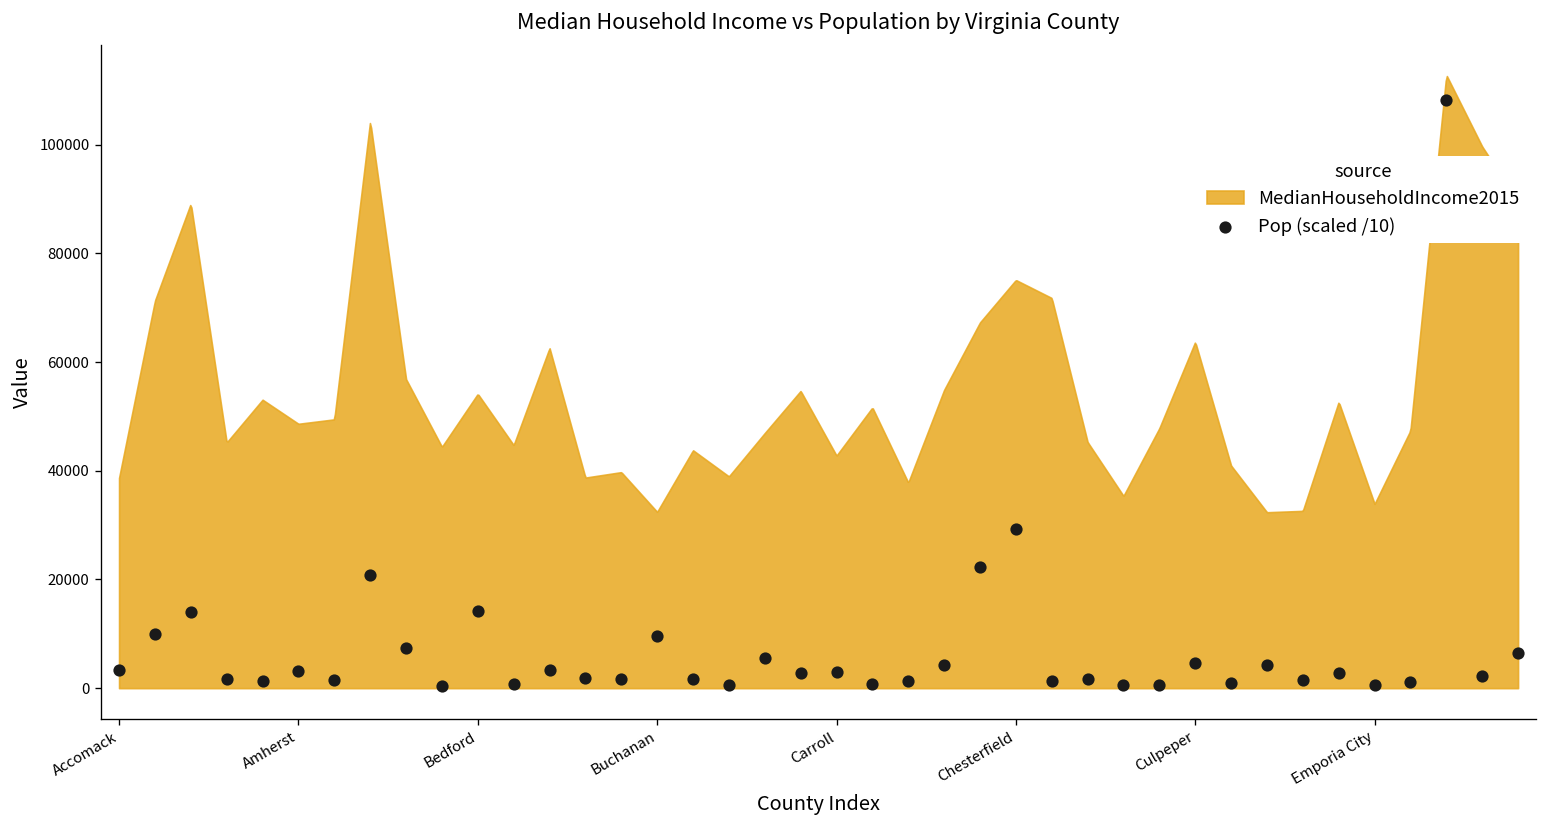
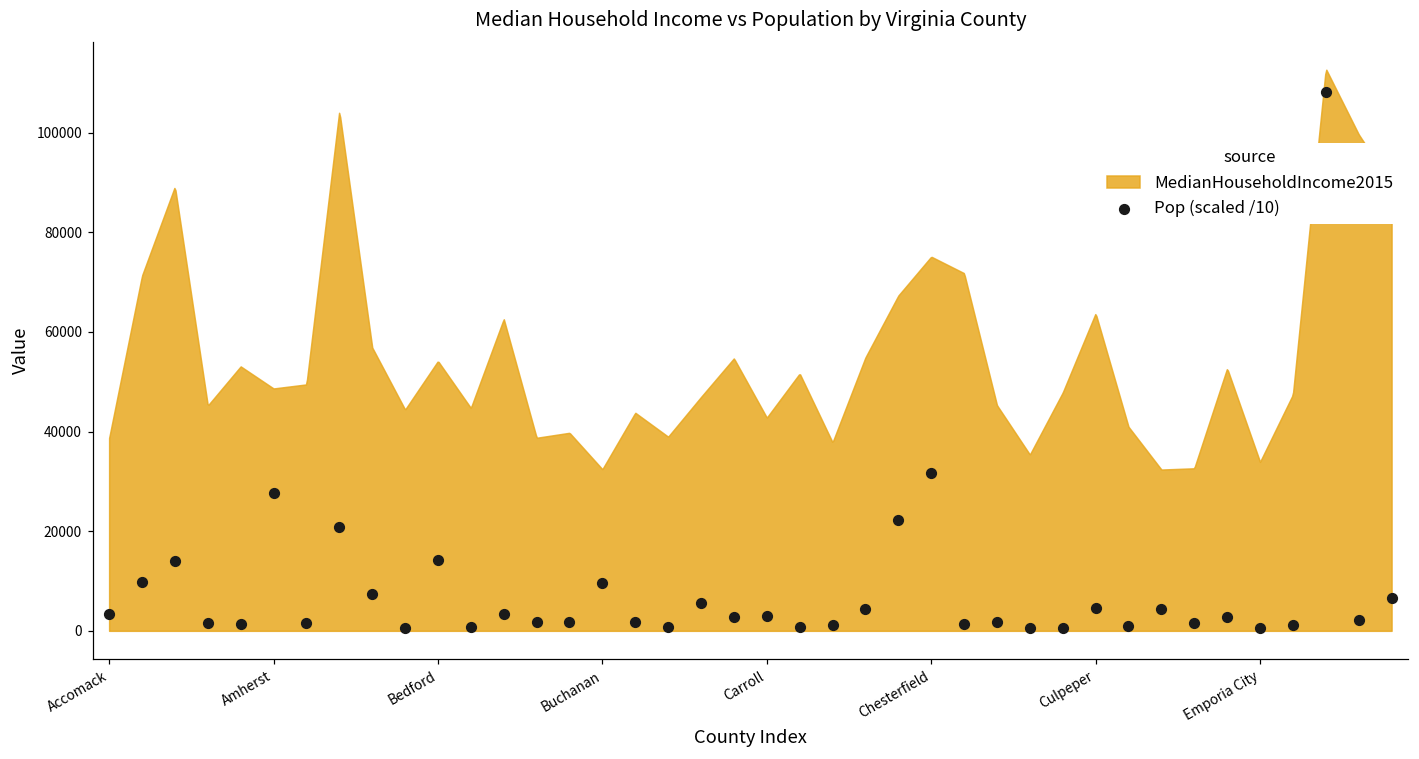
Pop (scaled /10), Amherst: 3000 -> 28000
Pop (scaled /10), Chesterfield: 29000 -> 32000
